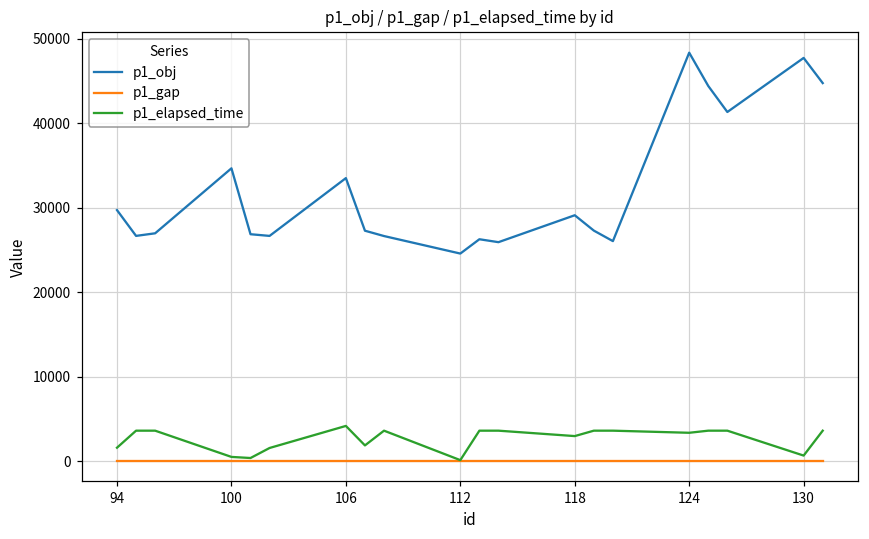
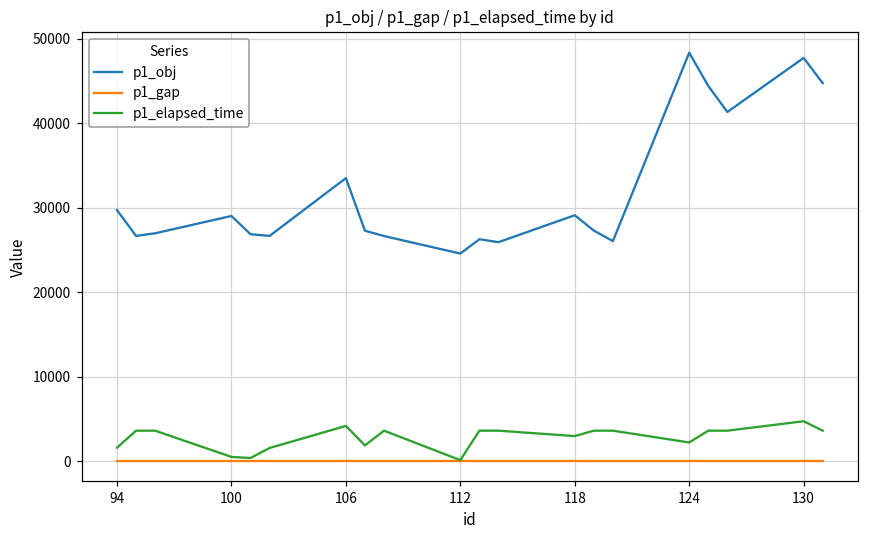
p1_obj, 100: 35000 -> 29000
p1_elapsed_time, 124: 3000 -> 2000
p1_elapsed_time, 130: 1000 -> 5000
